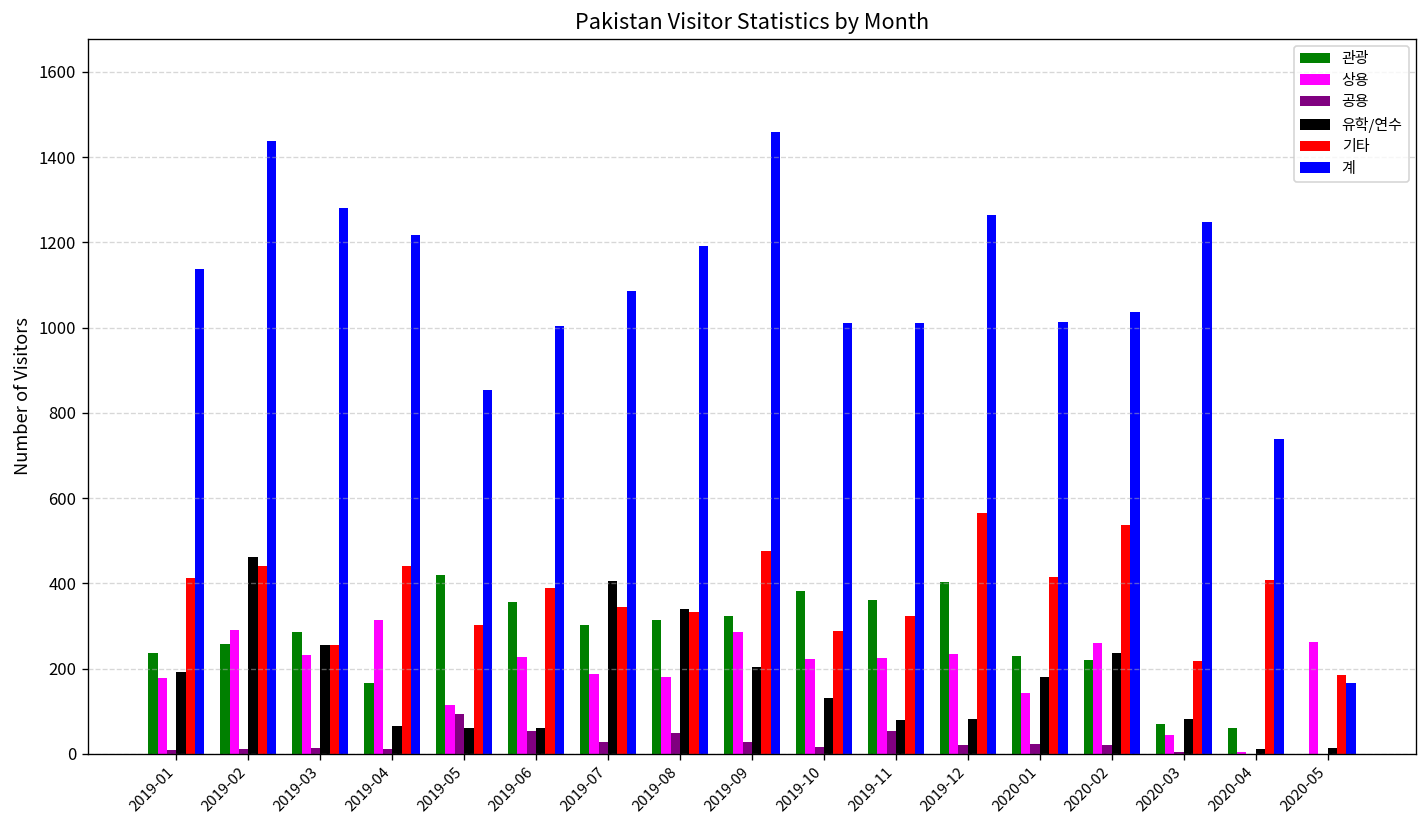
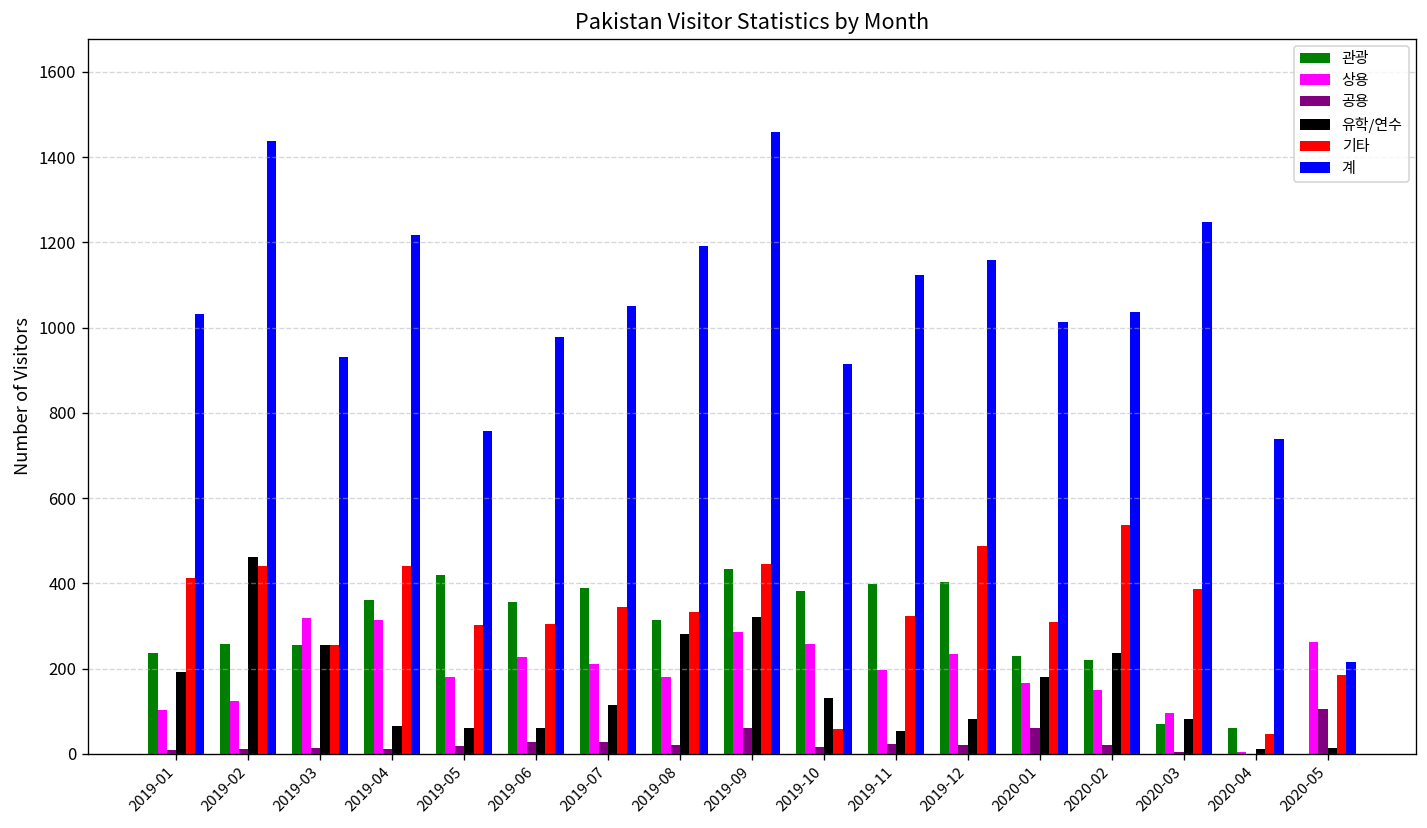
상용, 2019-01: 180 -> 100
계, 2019-01: 1140 -> 1030
상용, 2019-02: 290 -> 120
관광, 2019-03: 290 -> 260
상용, 2019-03: 230 -> 320
계, 2019-03: 1280 -> 930
관광, 2019-04: 170 -> 360
상용, 2019-05: 120 -> 180
공용, 2019-05: 90 -> 20
계, 2019-05: 850 -> 760
공용, 2019-06: 50 -> 30
기타, 2019-06: 390 -> 310
계, 2019-06: 1000 -> 980
관광, 2019-07: 300 -> 390
상용, 2019-07: 190 -> 210
유학/연수, 2019-07: 410 -> 110
계, 2019-07: 1090 -> 1050
공용, 2019-08: 50 -> 20
유학/연수, 2019-08: 340 -> 280
관광, 2019-09: 320 -> 430
공용, 2019-09: 30 -> 60
유학/연수, 2019-09: 200 -> 320
기타, 2019-09: 480 -> 450
상용, 2019-10: 220 -> 260
기타, 2019-10: 290 -> 60
계, 2019-10: 1010 -> 920
관광, 2019-11: 360 -> 400
상용, 2019-11: 220 -> 200
공용, 2019-11: 50 -> 20
유학/연수, 2019-11: 80 -> 50
계, 2019-11: 1010 -> 1120
기타, 2019-12: 570 -> 490
계, 2019-12: 1270 -> 1160
상용, 2020-01: 140 -> 170
공용, 2020-01: 20 -> 60
기타, 2020-01: 420 -> 310
상용, 2020-02: 260 -> 150
상용, 2020-03: 40 -> 100
기타, 2020-03: 220 -> 390
기타, 2020-04: 410 -> 50
공용, 2020-05: 0 -> 110
계, 2020-05: 170 -> 220
